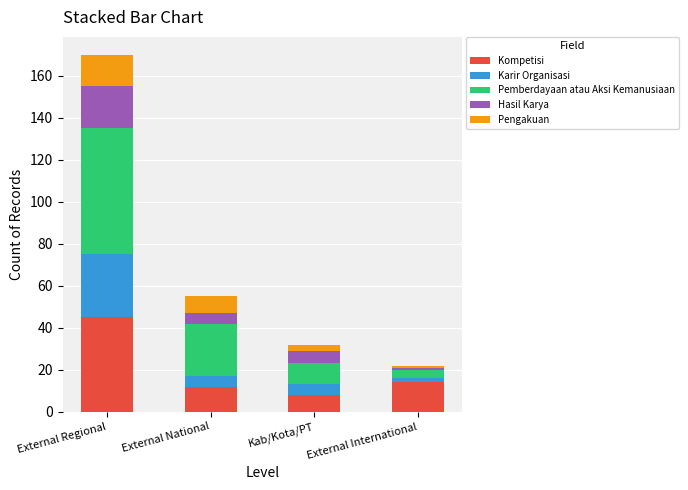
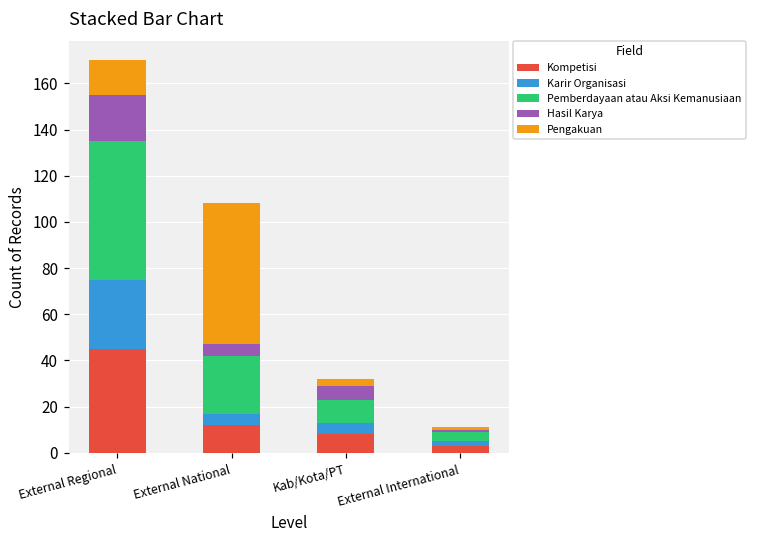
Pengakuan, External National: 8 -> 61
Kompetisi, External International: 14 -> 3
